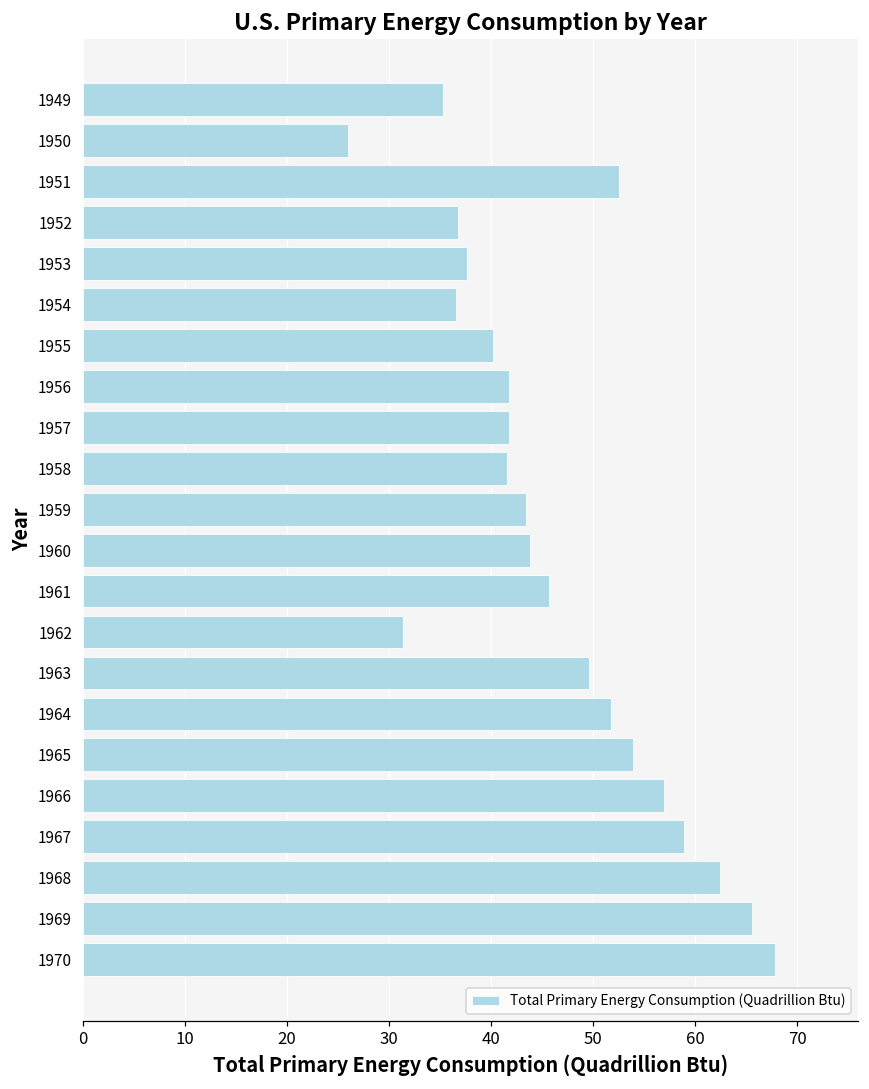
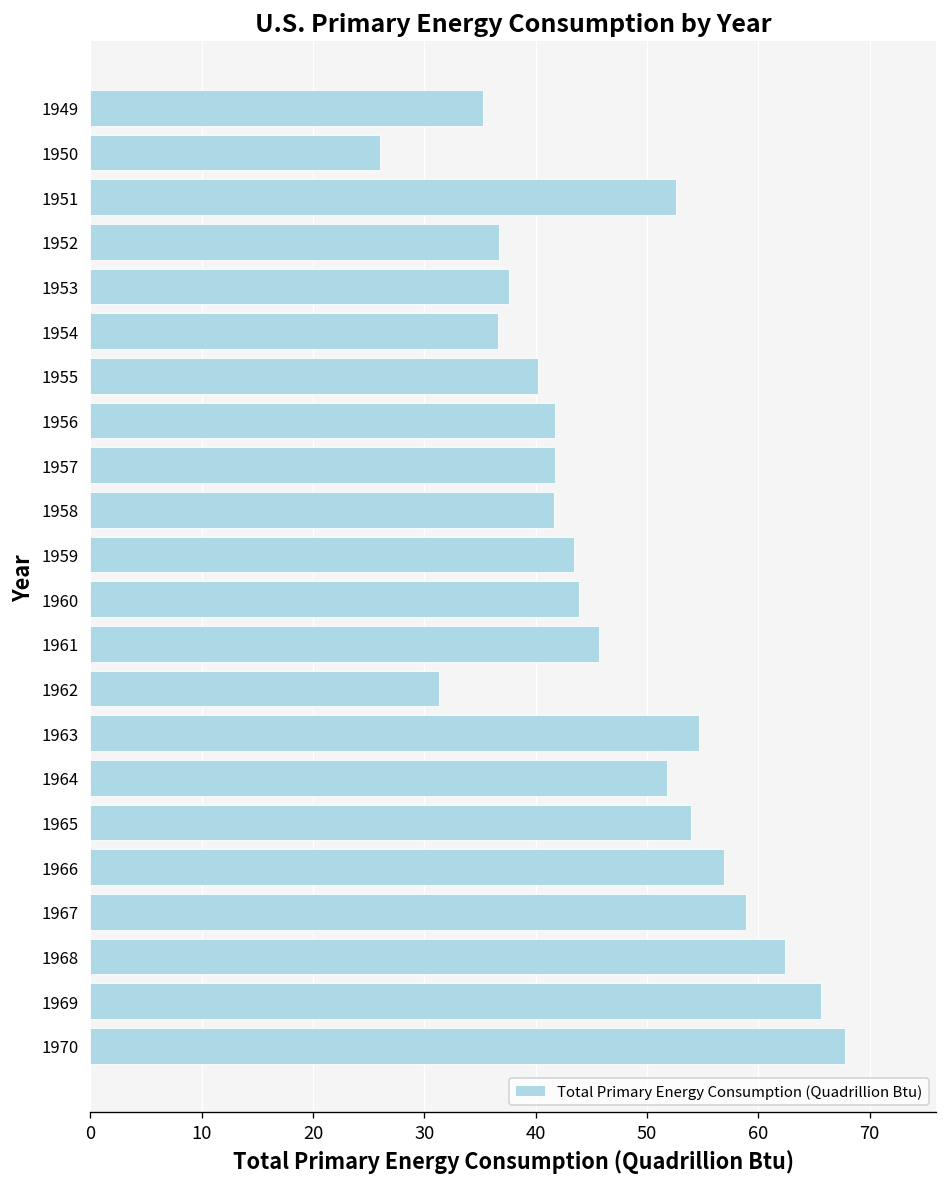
1963: 50 -> 55
